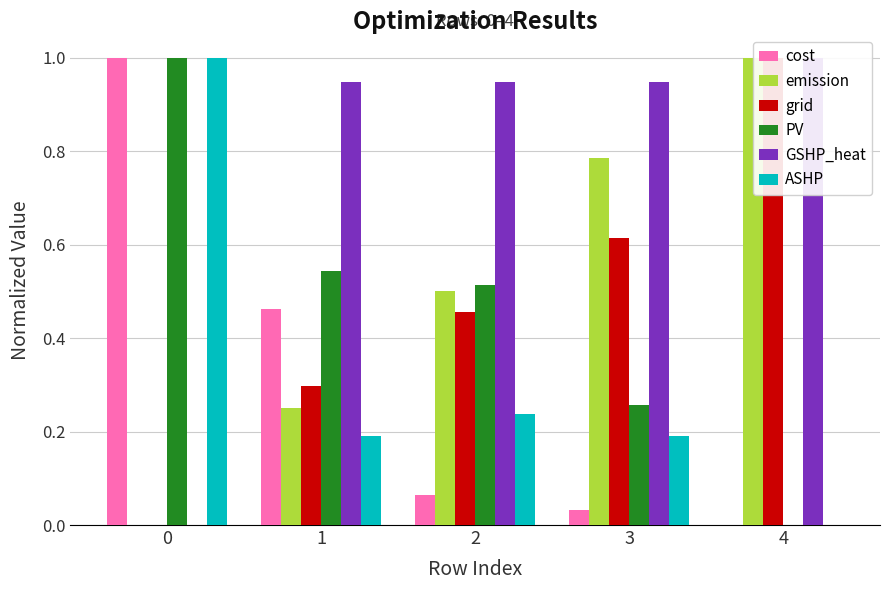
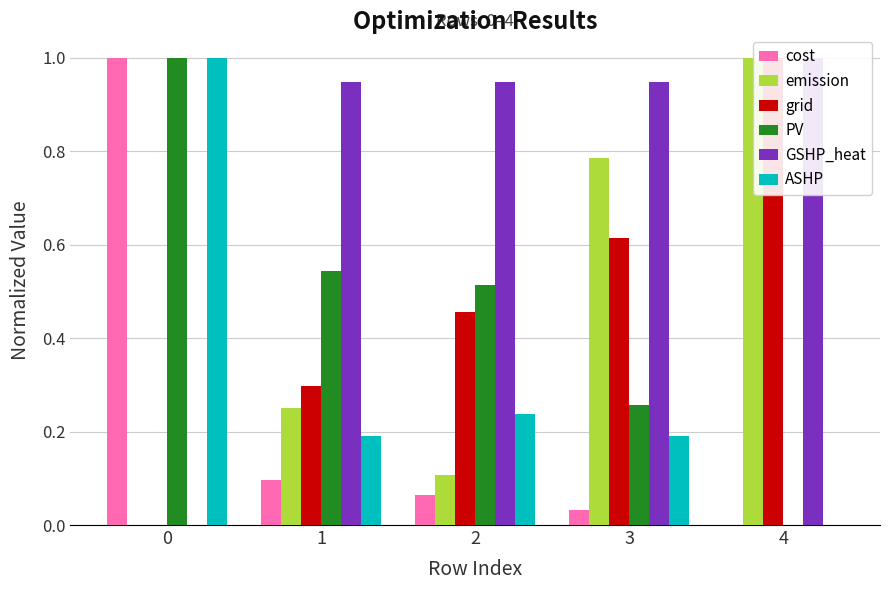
cost, 1: 0.46 -> 0.10
emission, 2: 0.50 -> 0.11
